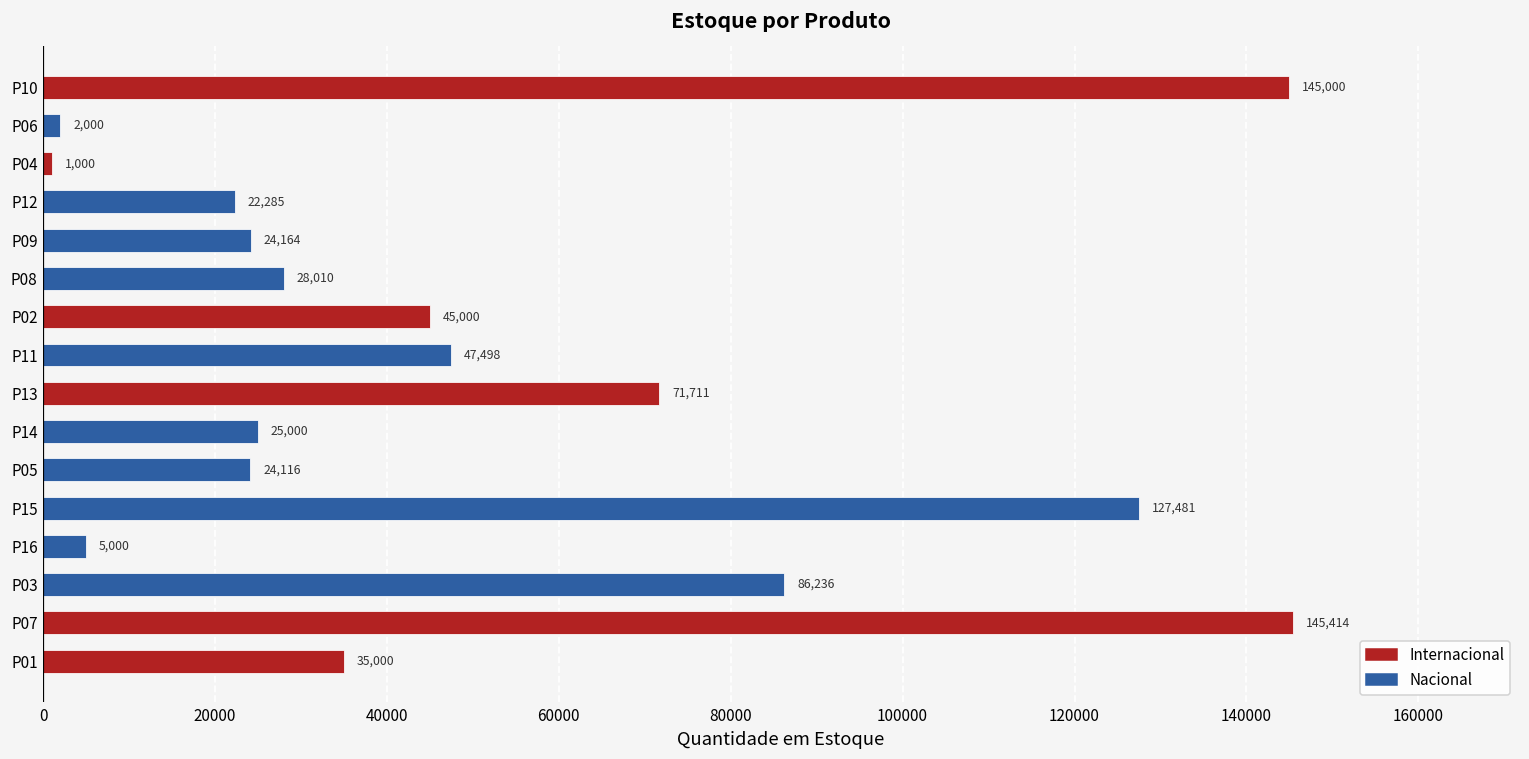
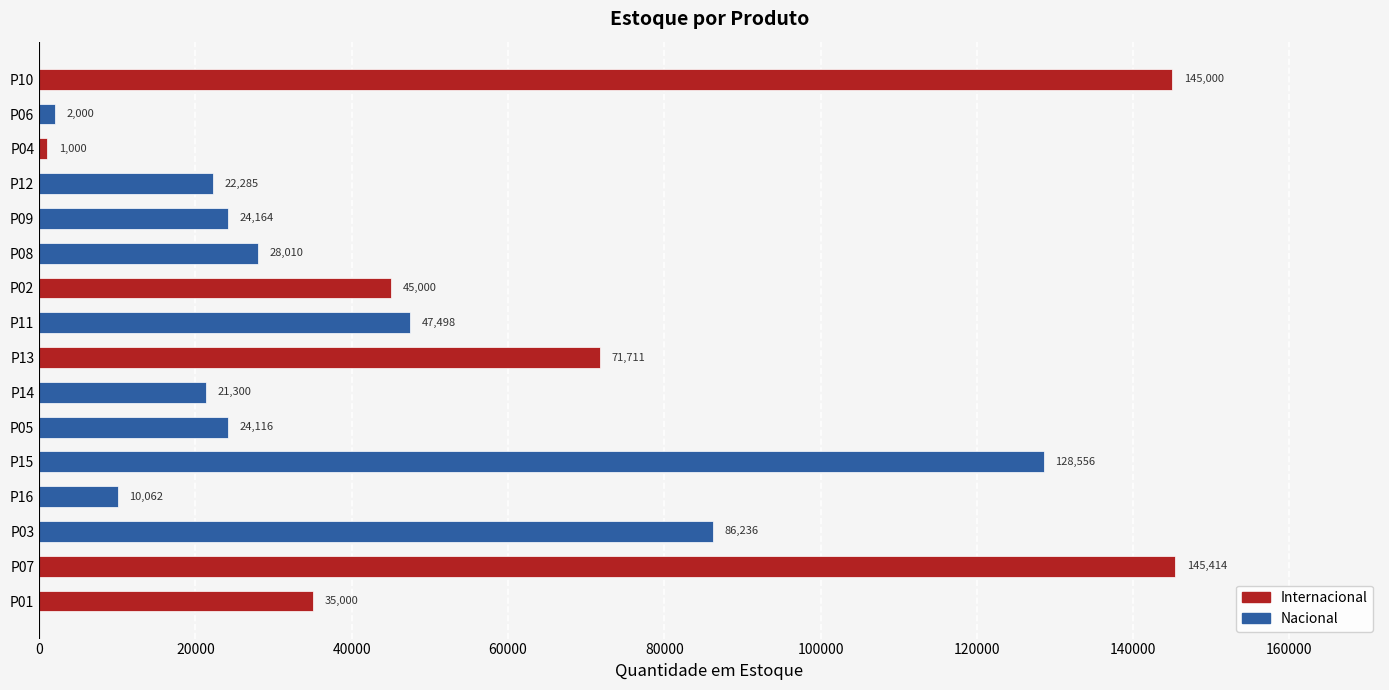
Nacional, P14: 25,000 -> 21,300
Nacional, P15: 127,481 -> 128,556
Nacional, P16: 5,000 -> 10,062
